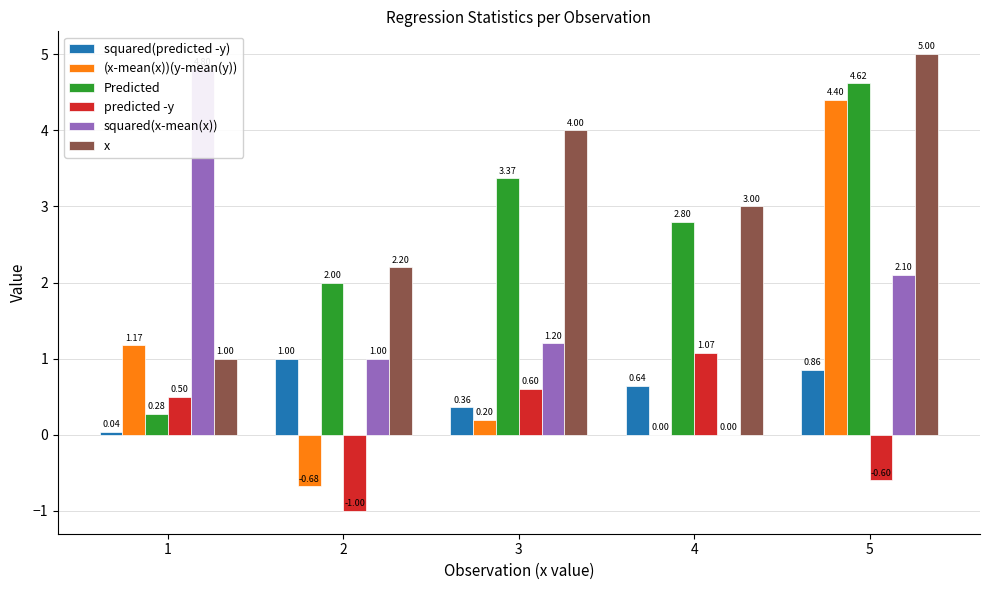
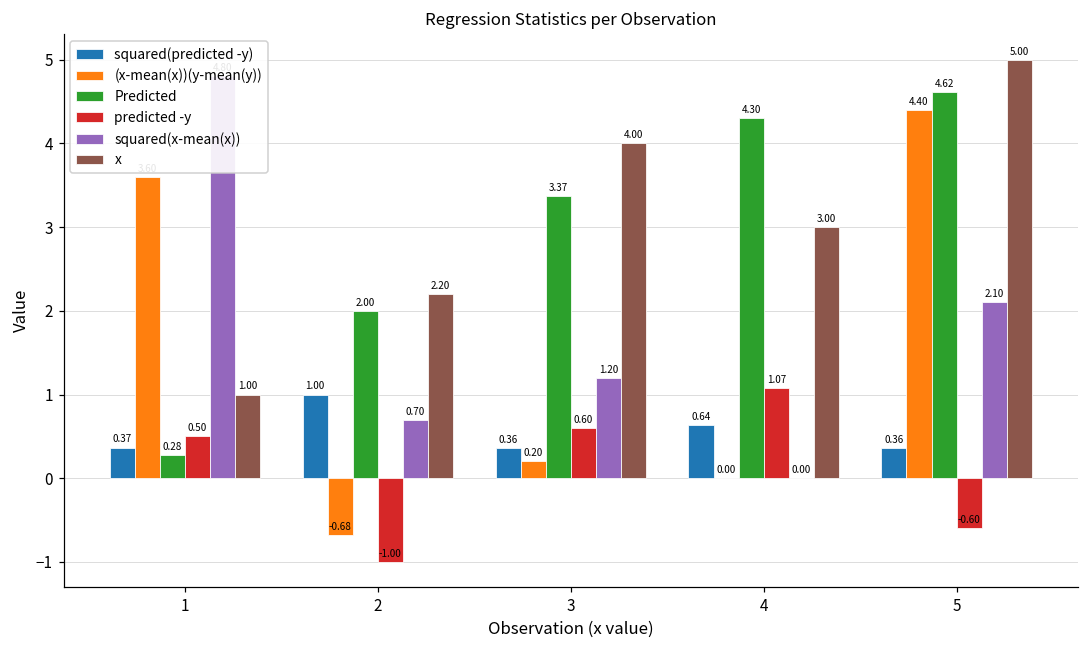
squared(predicted -y), 1: 0.04 -> 0.37
(x-mean(x))(y-mean(y)), 1: 1.2 -> 3.6
squared(x-mean(x)), 2: 1.00 -> 0.70
Predicted, 4: 2.80 -> 4.30
squared(predicted -y), 5: 0.86 -> 0.36
